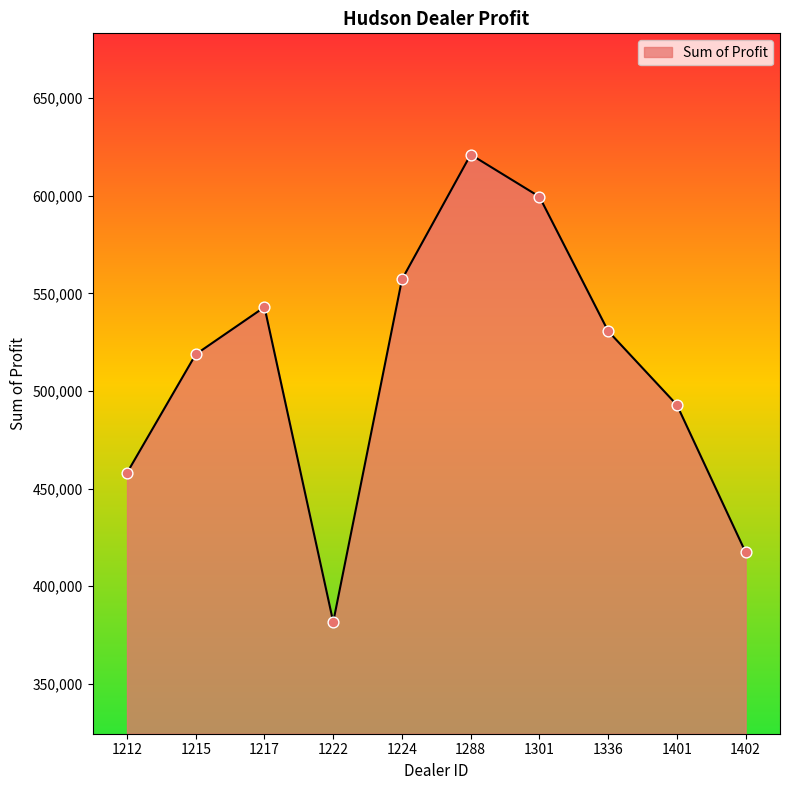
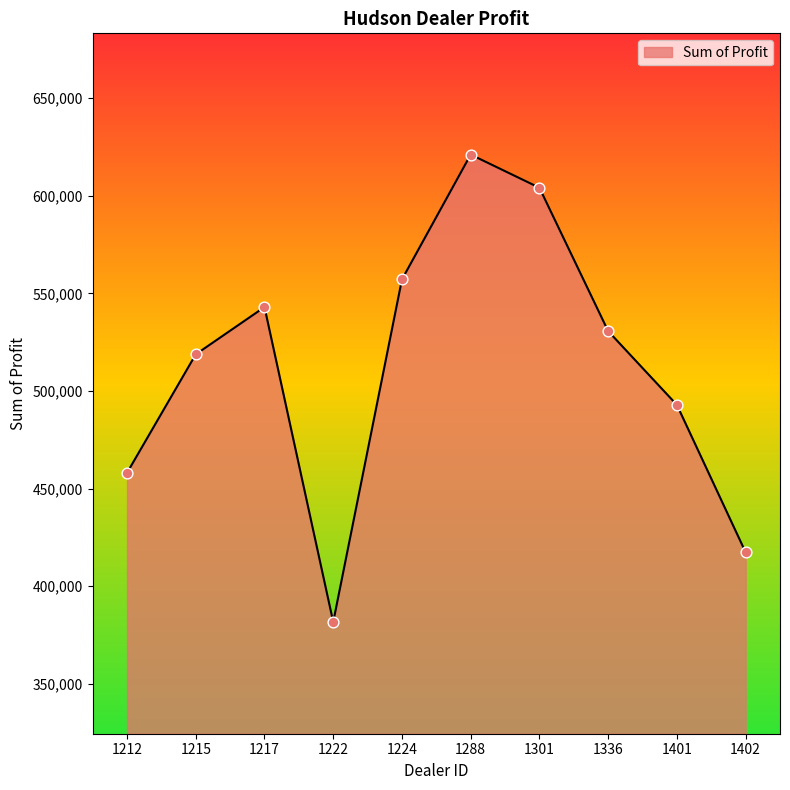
1301: 600,000 -> 604,000
